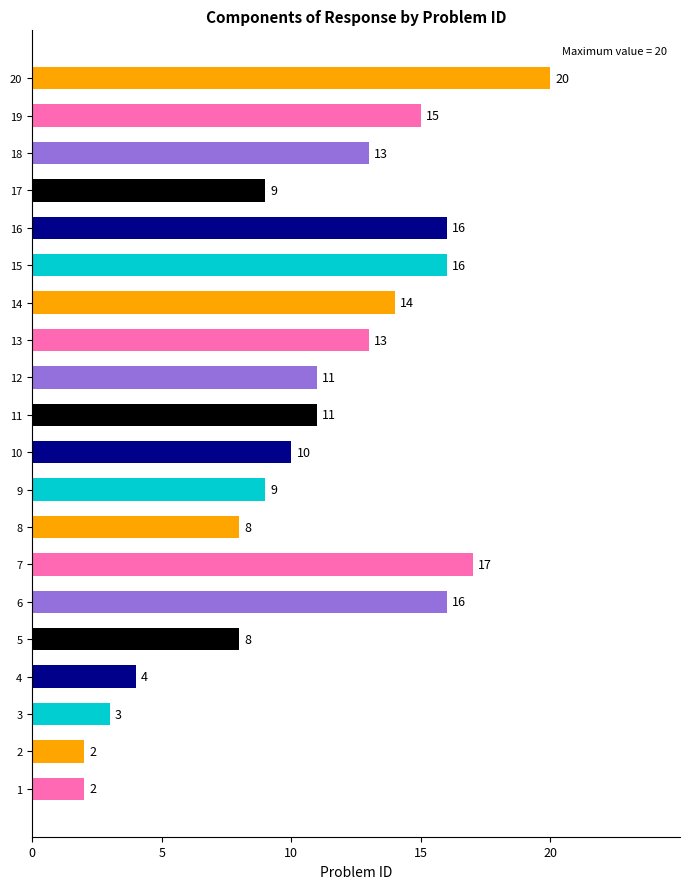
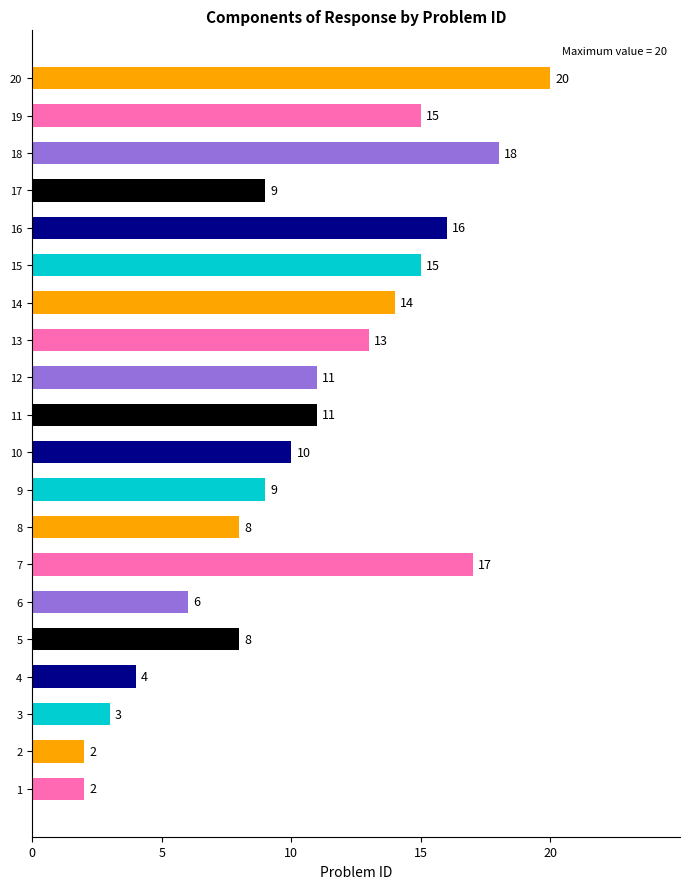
18: 13 -> 18
15: 16 -> 15
6: 16 -> 6
